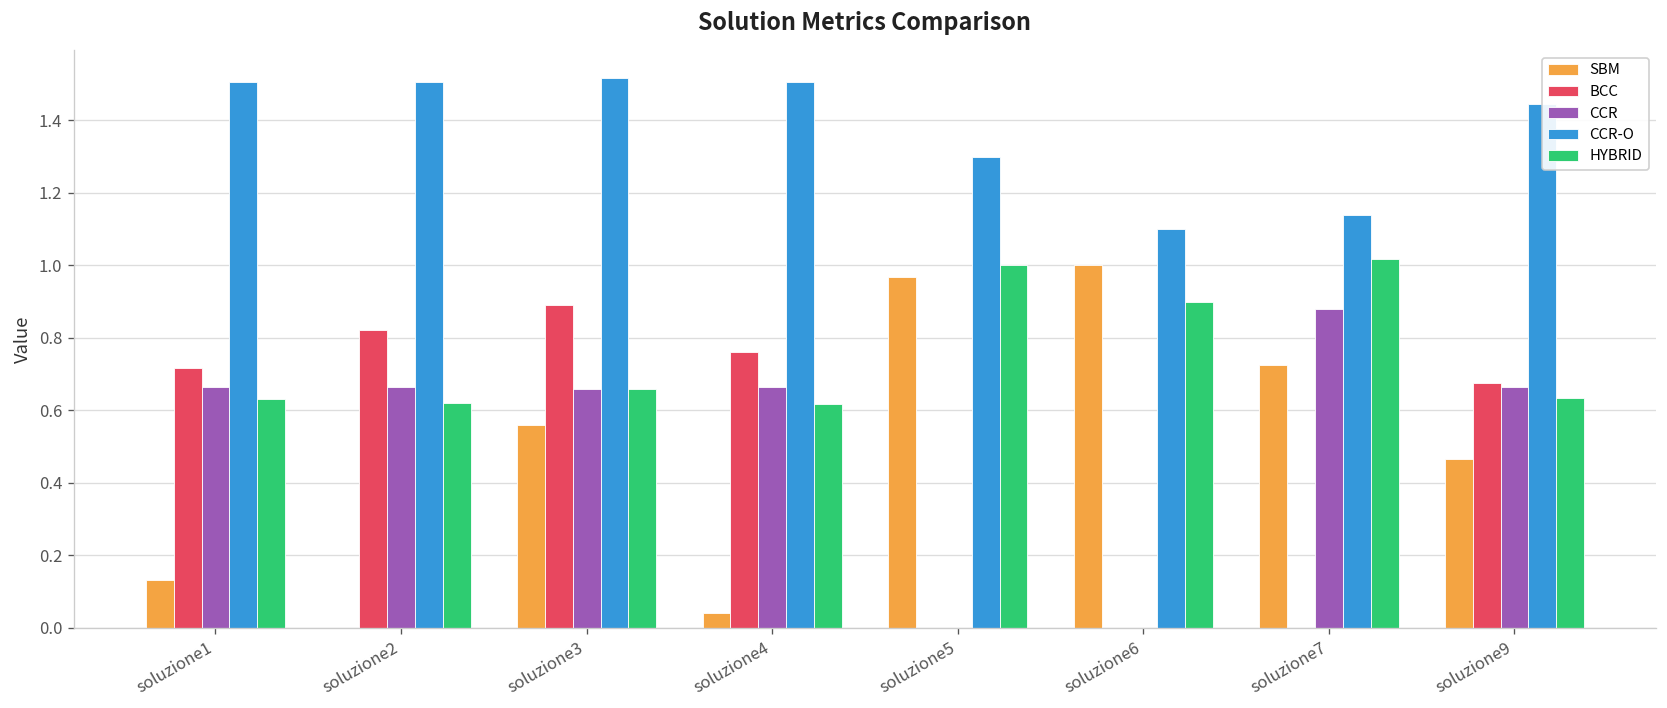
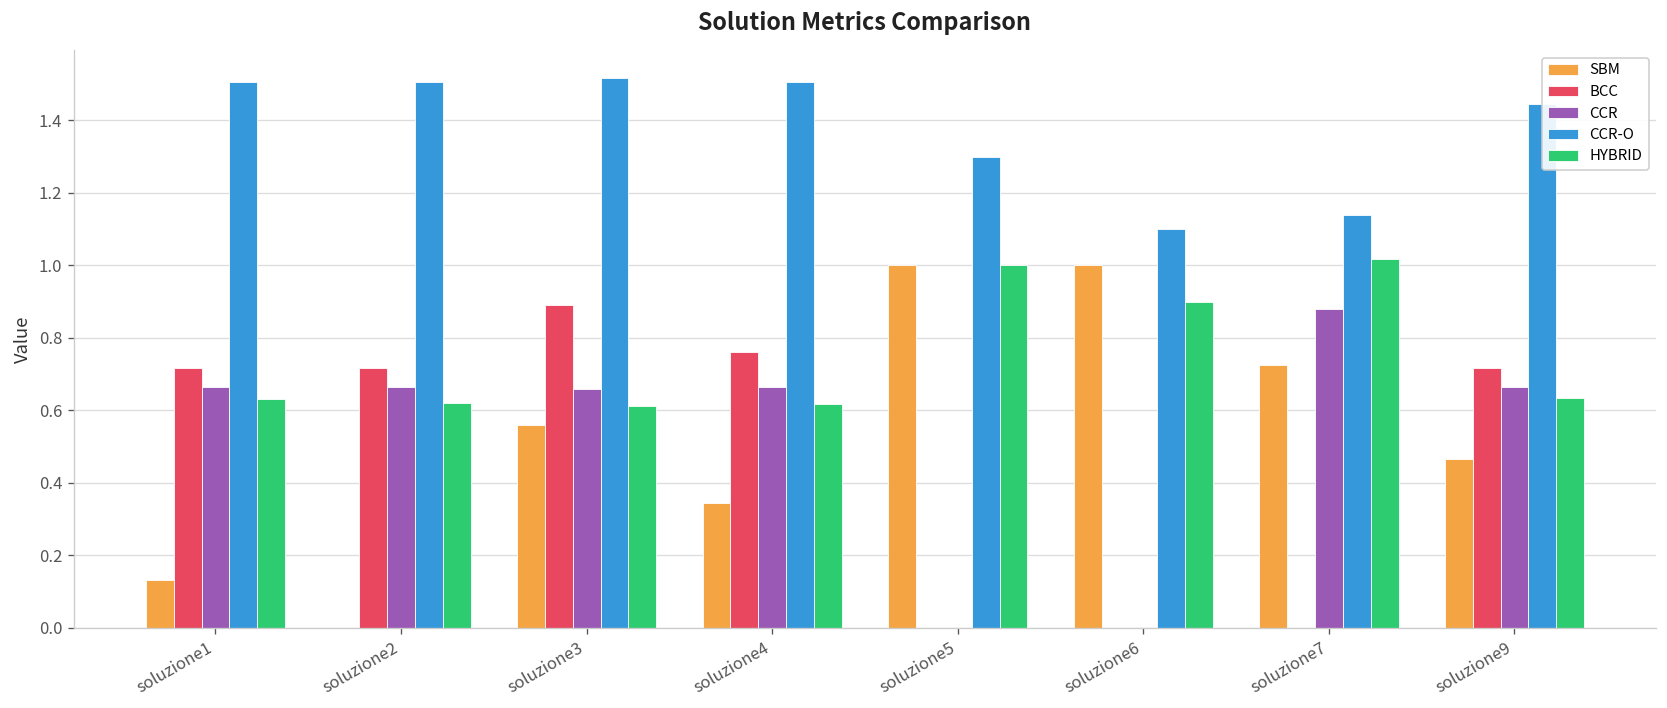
BCC, soluzione2: 0.82 -> 0.72
HYBRID, soluzione3: 0.66 -> 0.61
SBM, soluzione4: 0.04 -> 0.34
SBM, soluzione5: 0.97 -> 1.00
BCC, soluzione9: 0.67 -> 0.72
